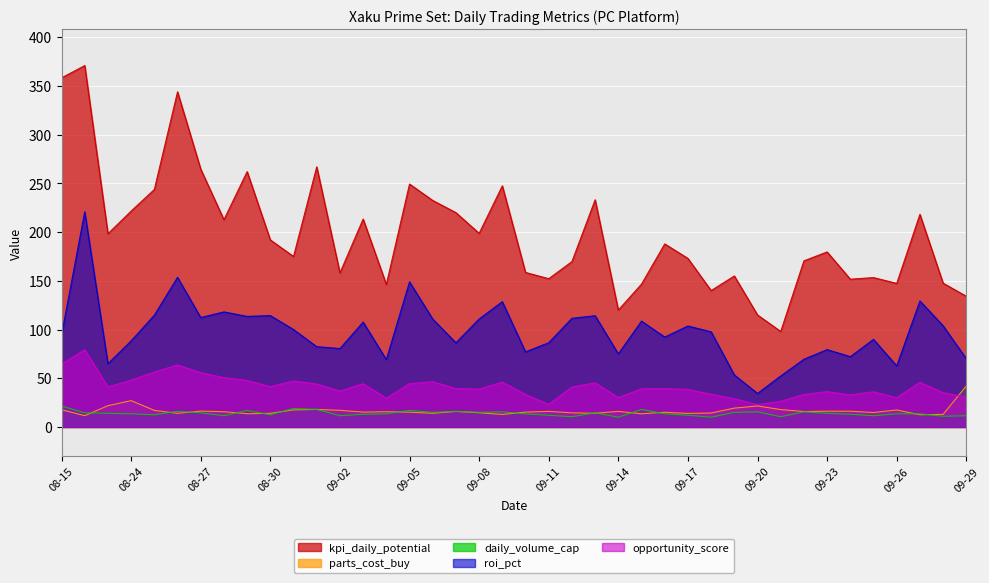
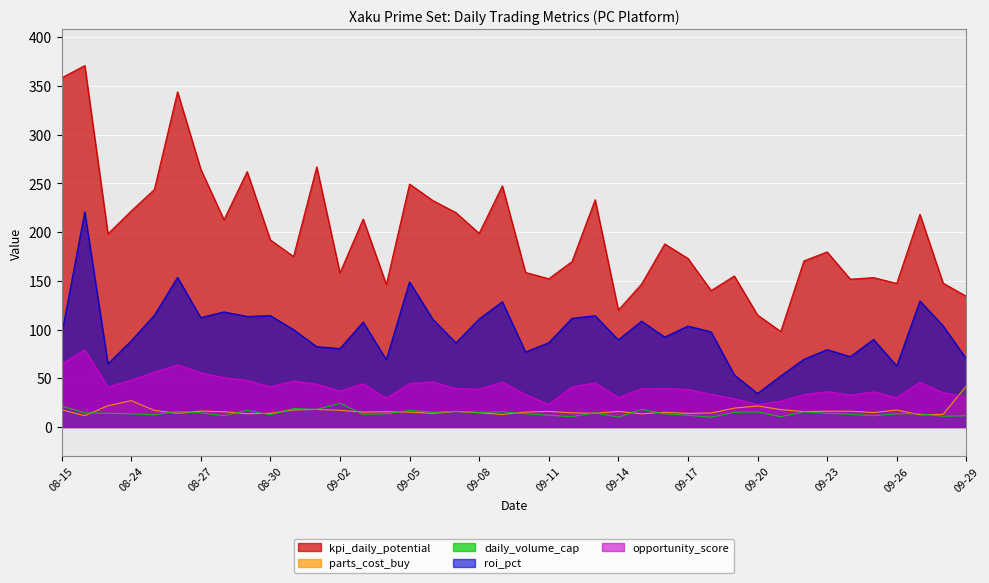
daily_volume_cap, 09-02: 10 -> 20
roi_pct, 09-14: 80 -> 90
